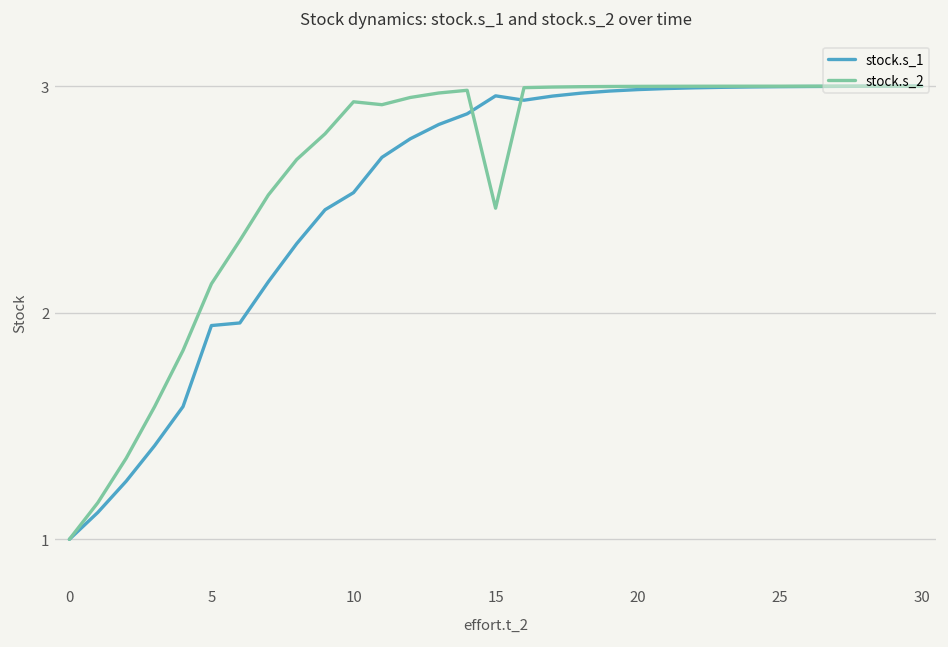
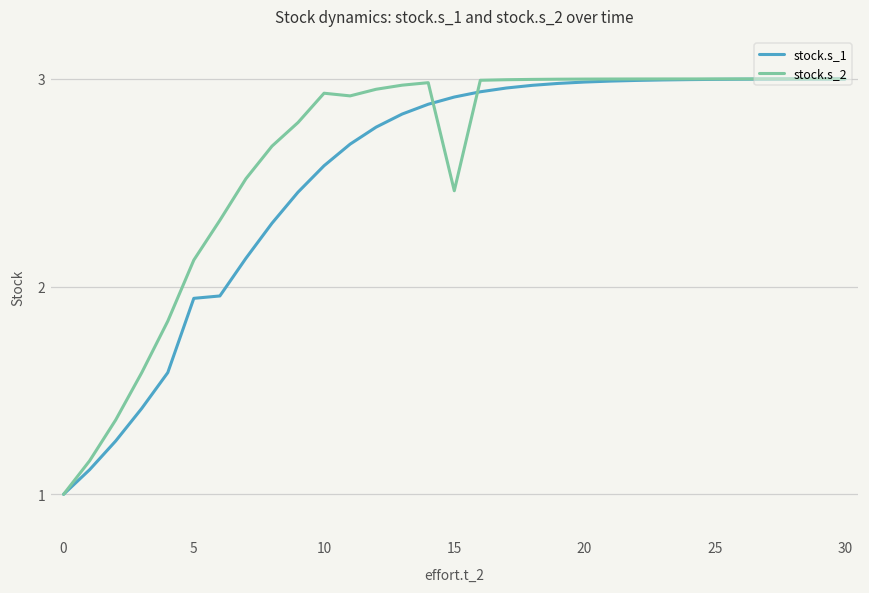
stock.s_1, 10: 2.53 -> 2.58
stock.s_1, 15: 2.96 -> 2.91
